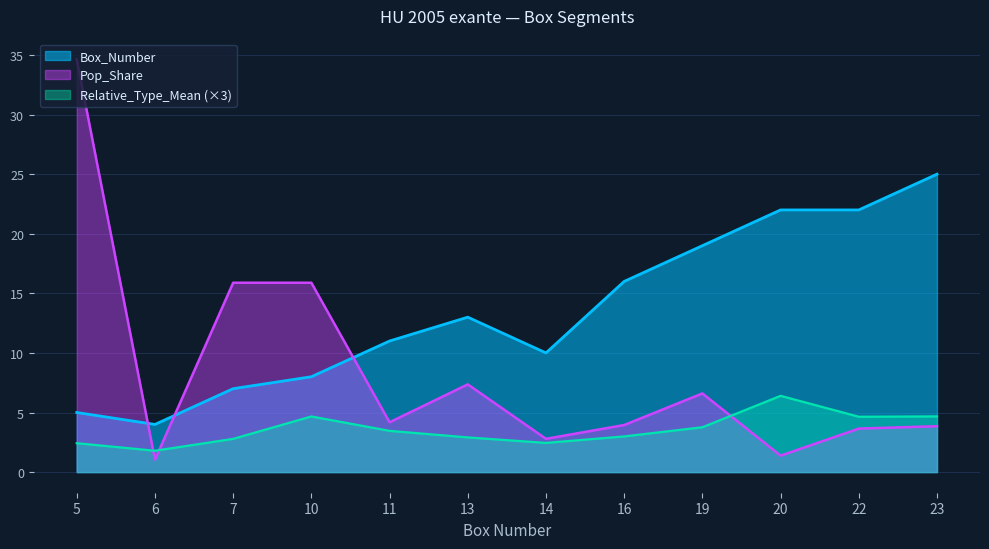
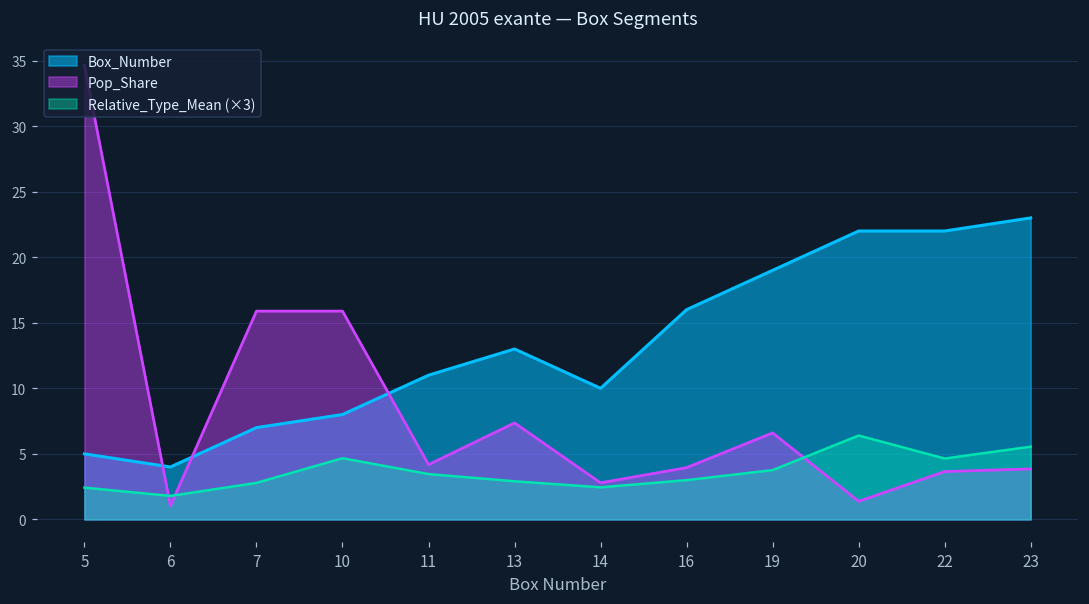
Box_Number, 23: 25 -> 23
Relative_Type_Mean (×3), 23: 4.7 -> 5.6
